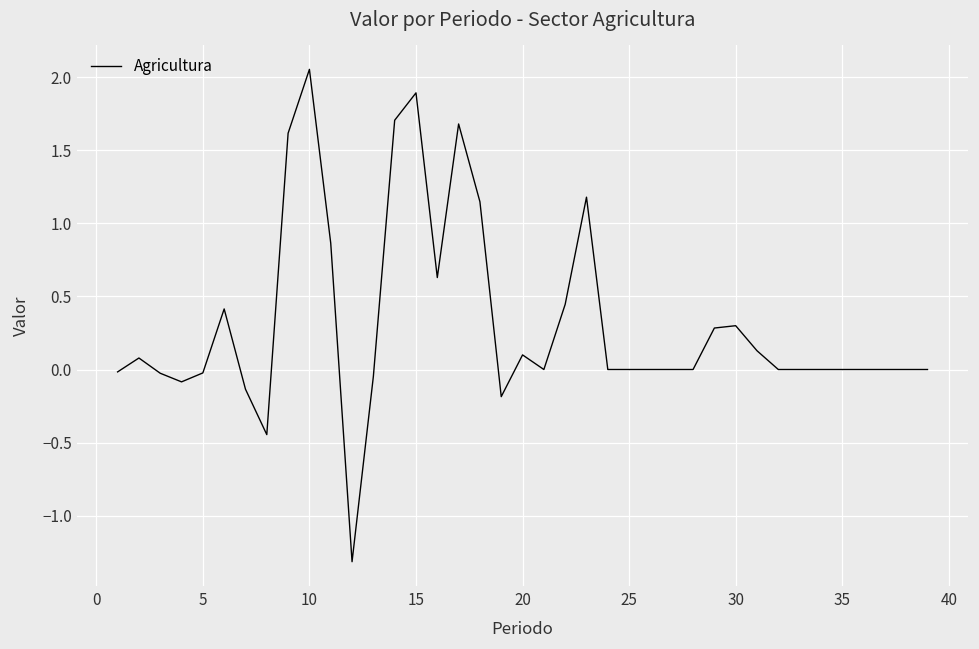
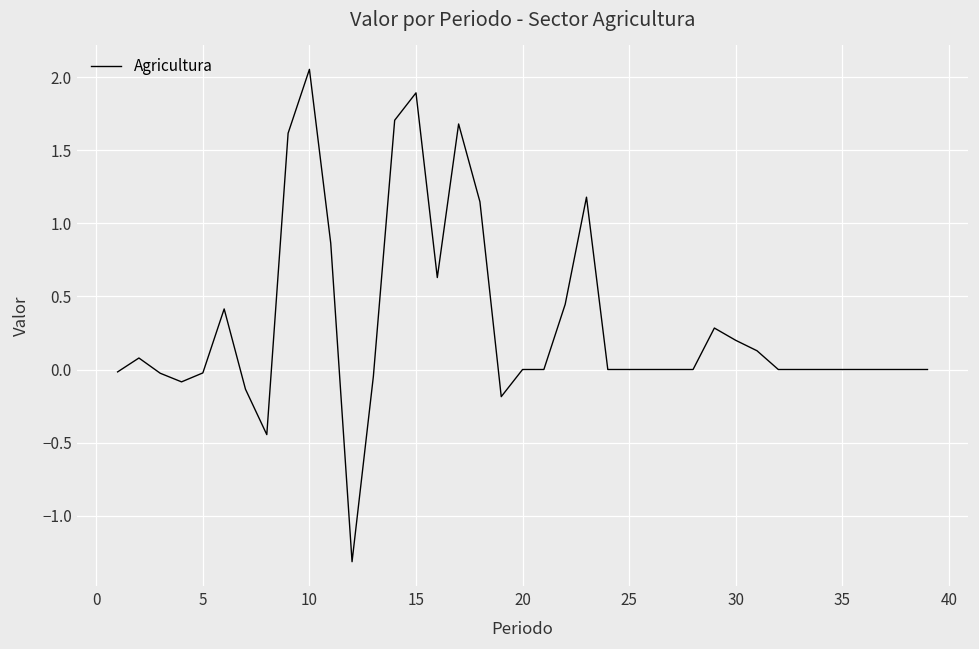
20: 0.1 -> 0.0
30: 0.3 -> 0.2
